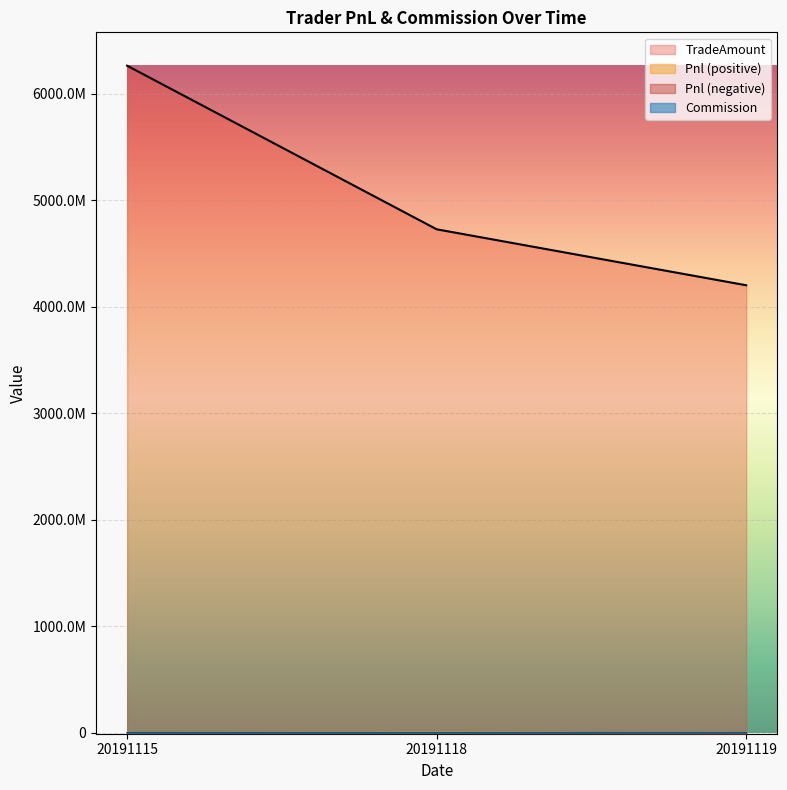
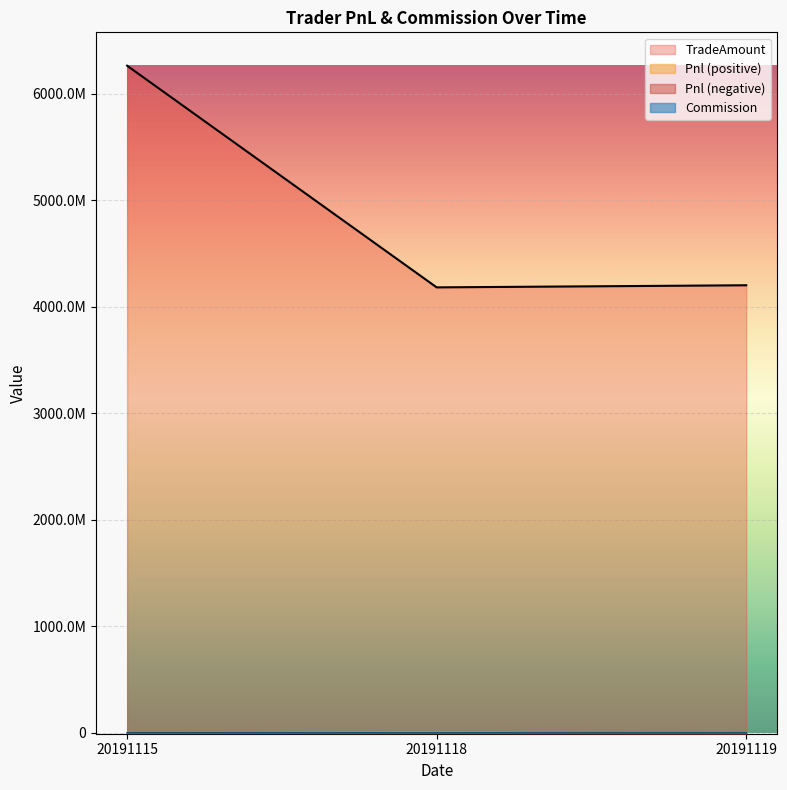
TradeAmount, 20191118: 4730000000 -> 4180000000
